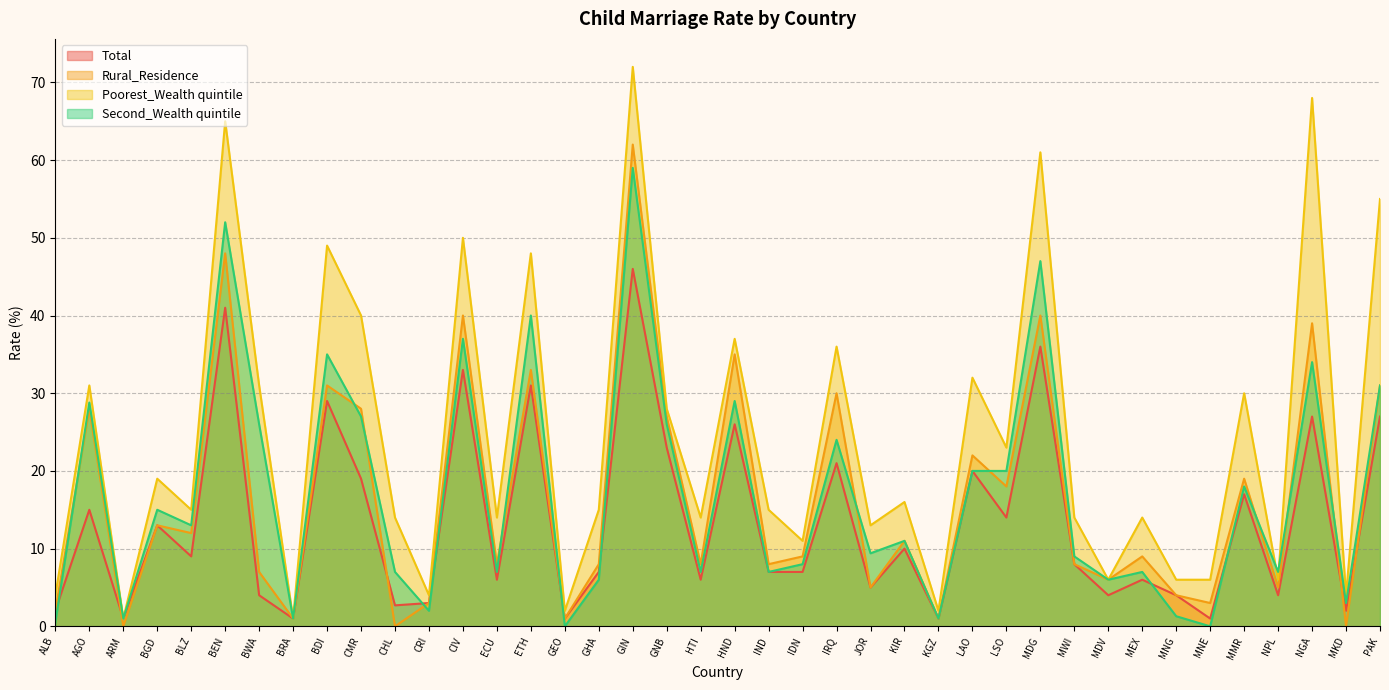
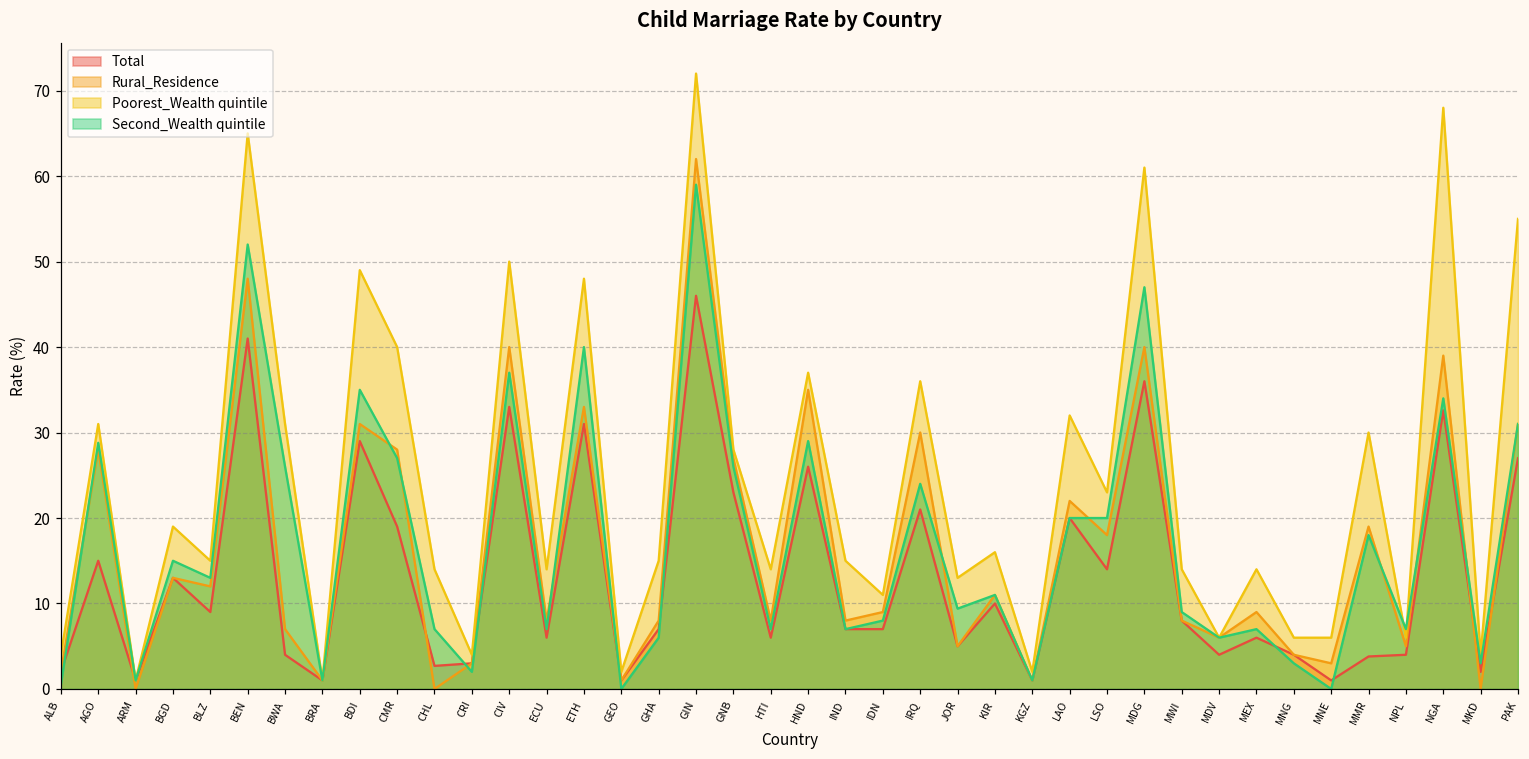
Second_Wealth quintile, MNG: 1 -> 3
Total, MMR: 17 -> 4
Total, NGA: 27 -> 33
